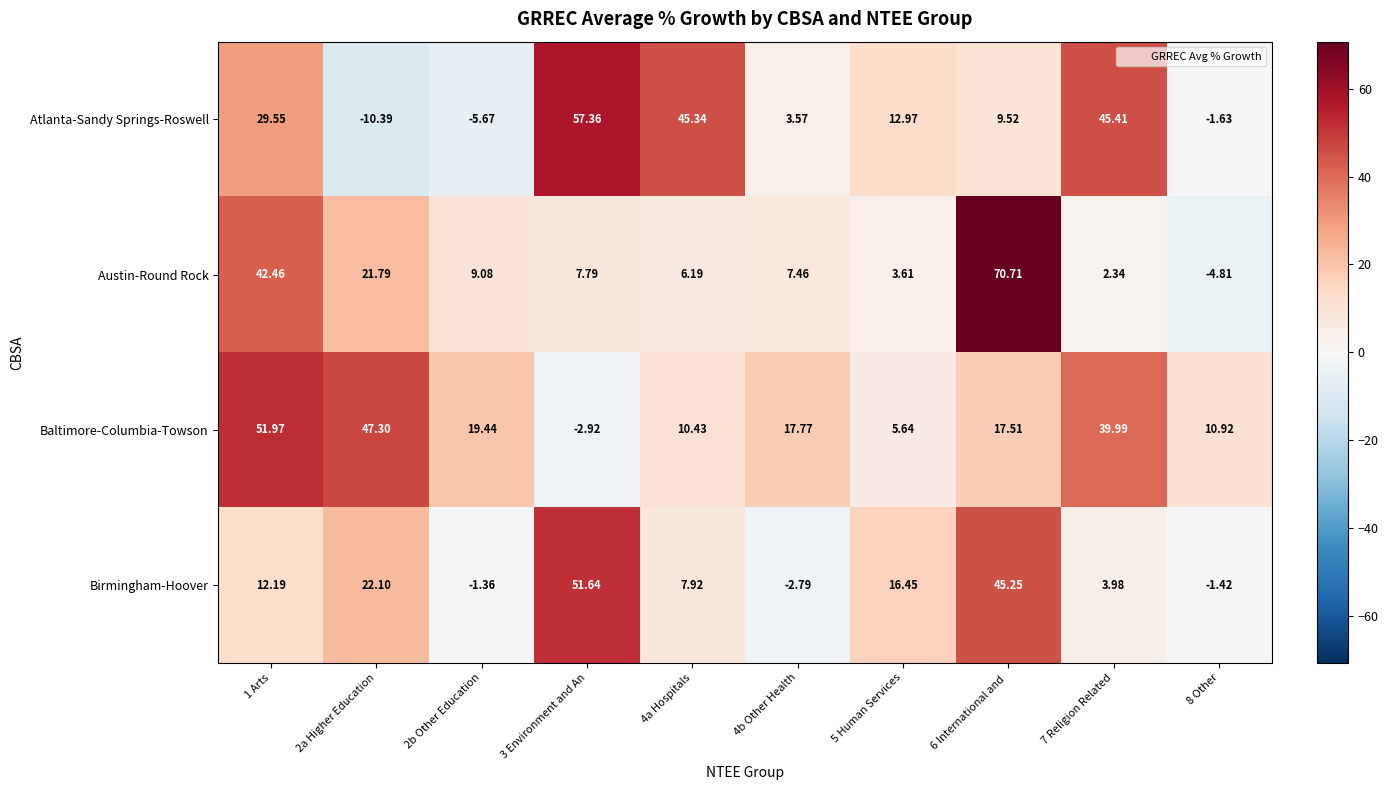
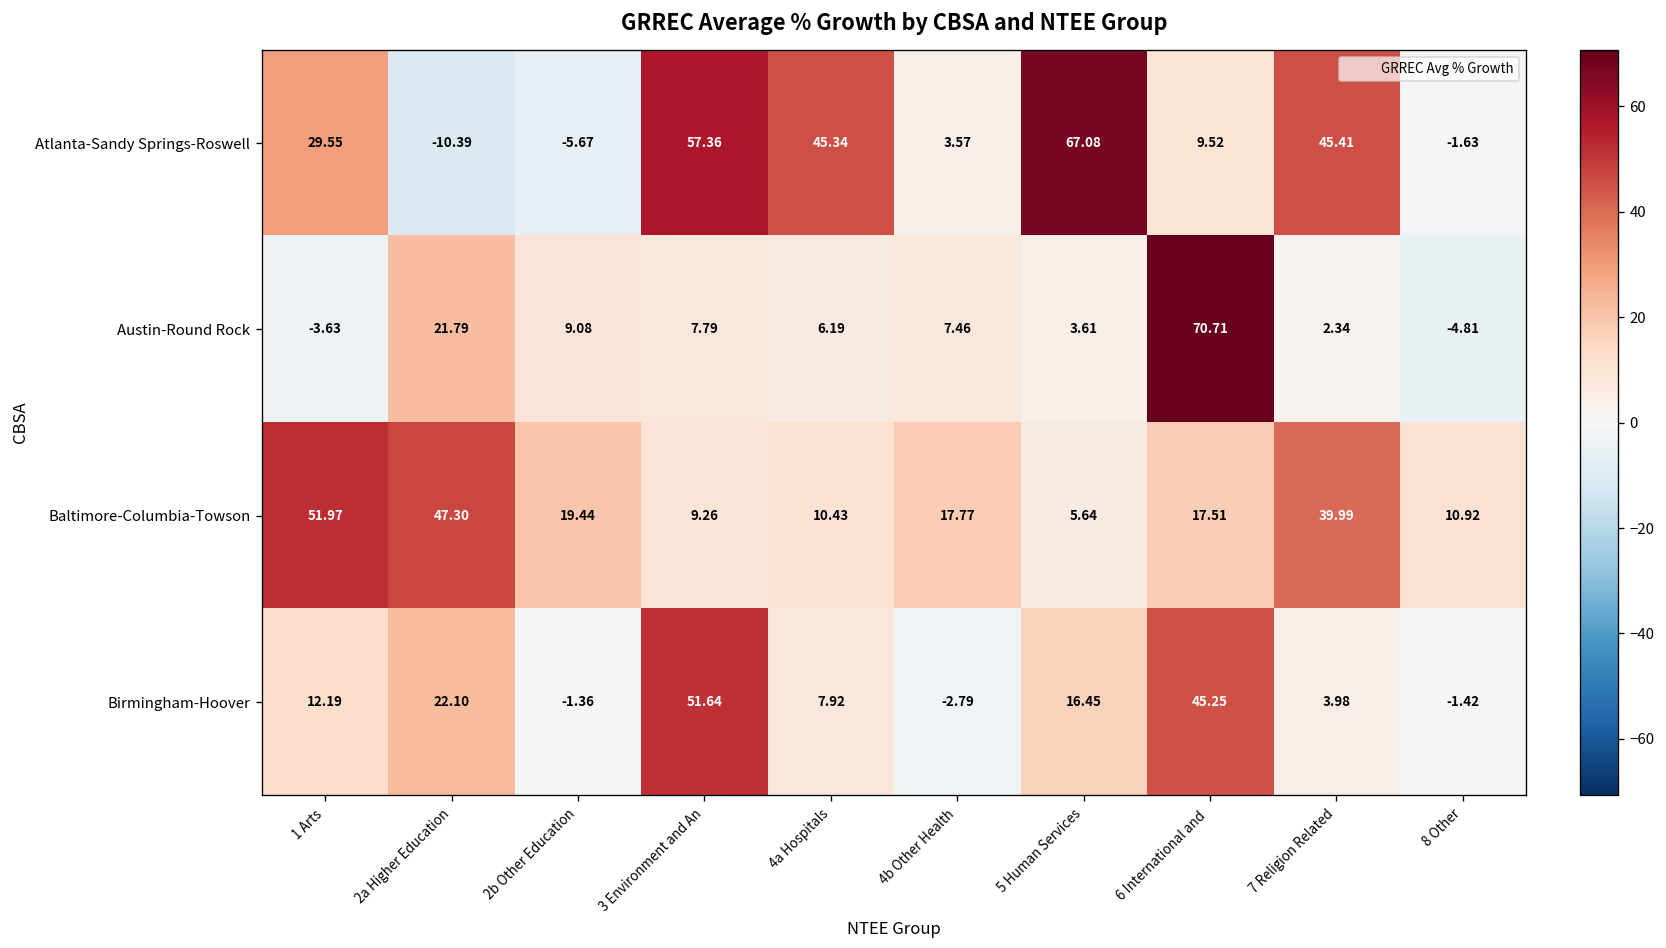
Atlanta-Sandy Springs-Roswell, 5 Human Services: 12.97 -> 67.08
Austin-Round Rock, 1 Arts: 42.46 -> -3.63
Baltimore-Columbia-Towson, 3 Environment and An: -2.92 -> 9.26
